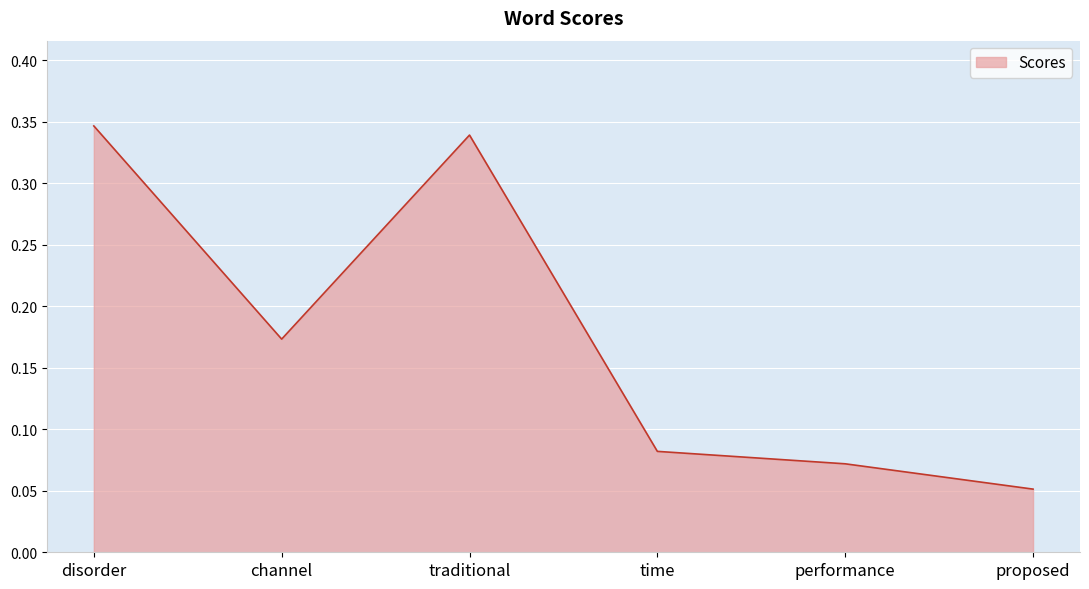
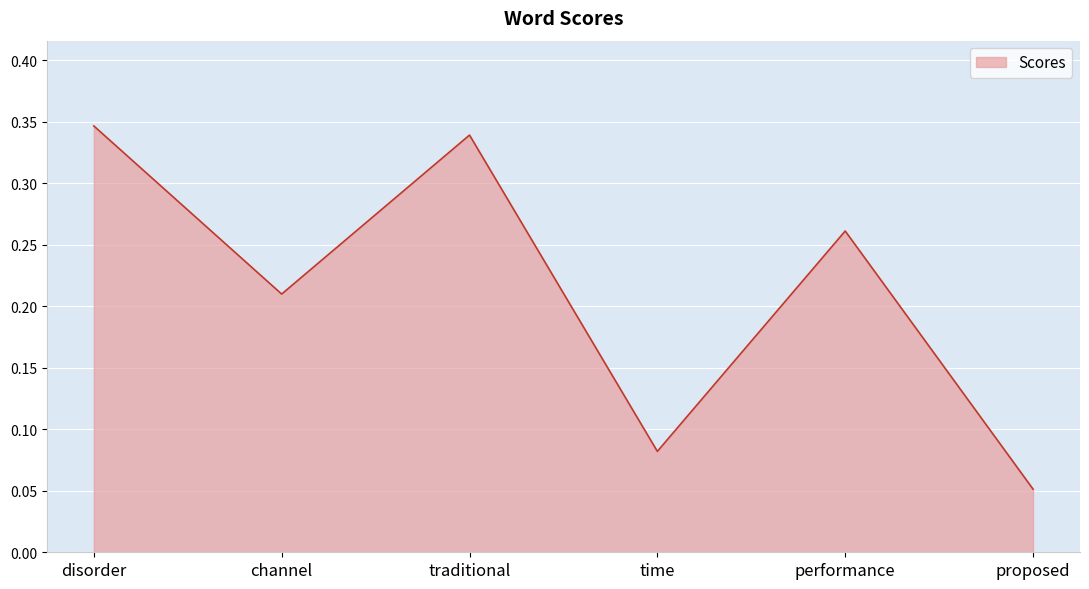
channel: 0.173 -> 0.210
performance: 0.072 -> 0.261
